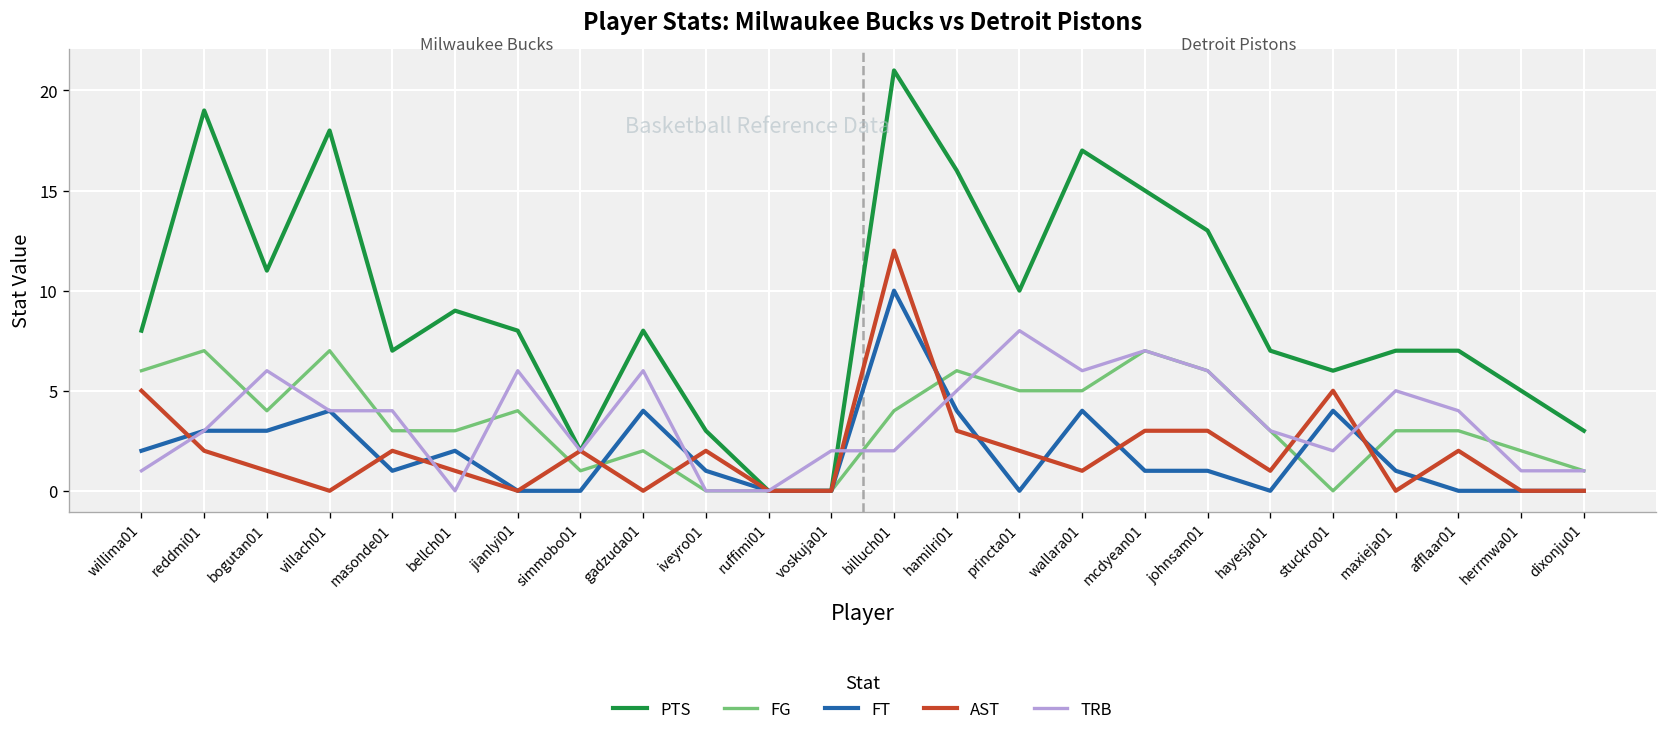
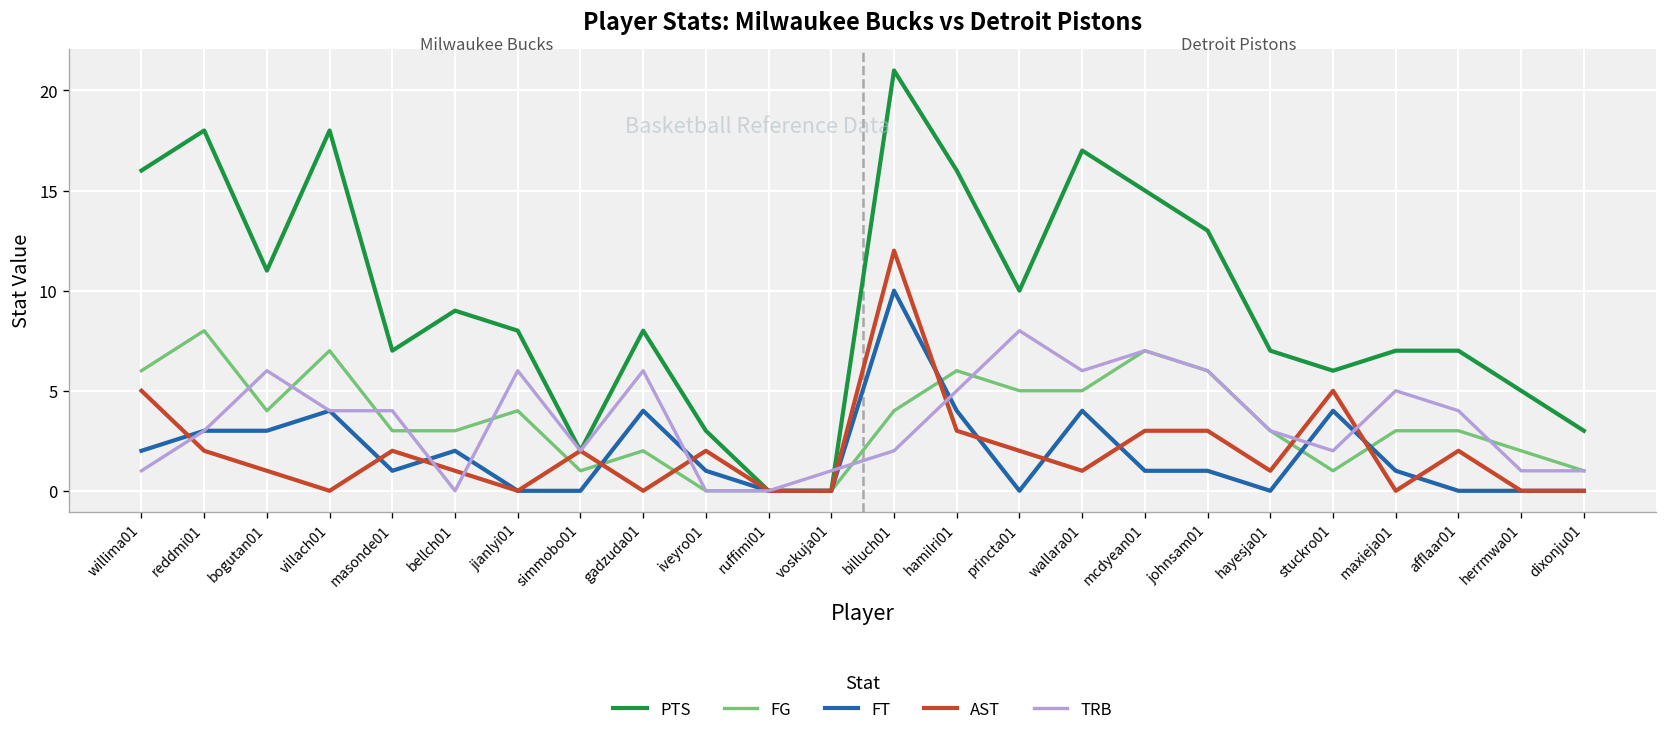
PTS, willima01: 8 -> 16
PTS, reddmi01: 19 -> 18
FG, reddmi01: 7 -> 8
TRB, voskuja01: 2 -> 1
FG, stuckro01: 0 -> 1
